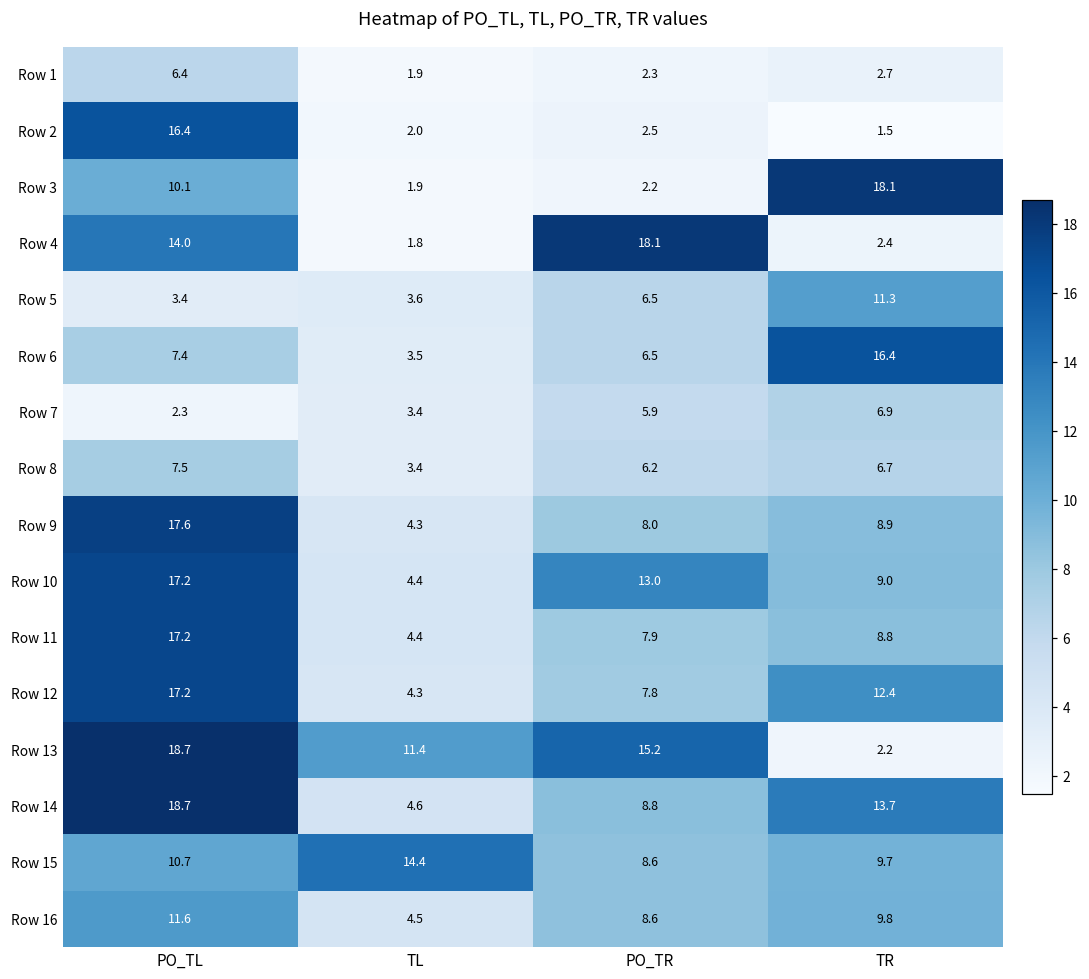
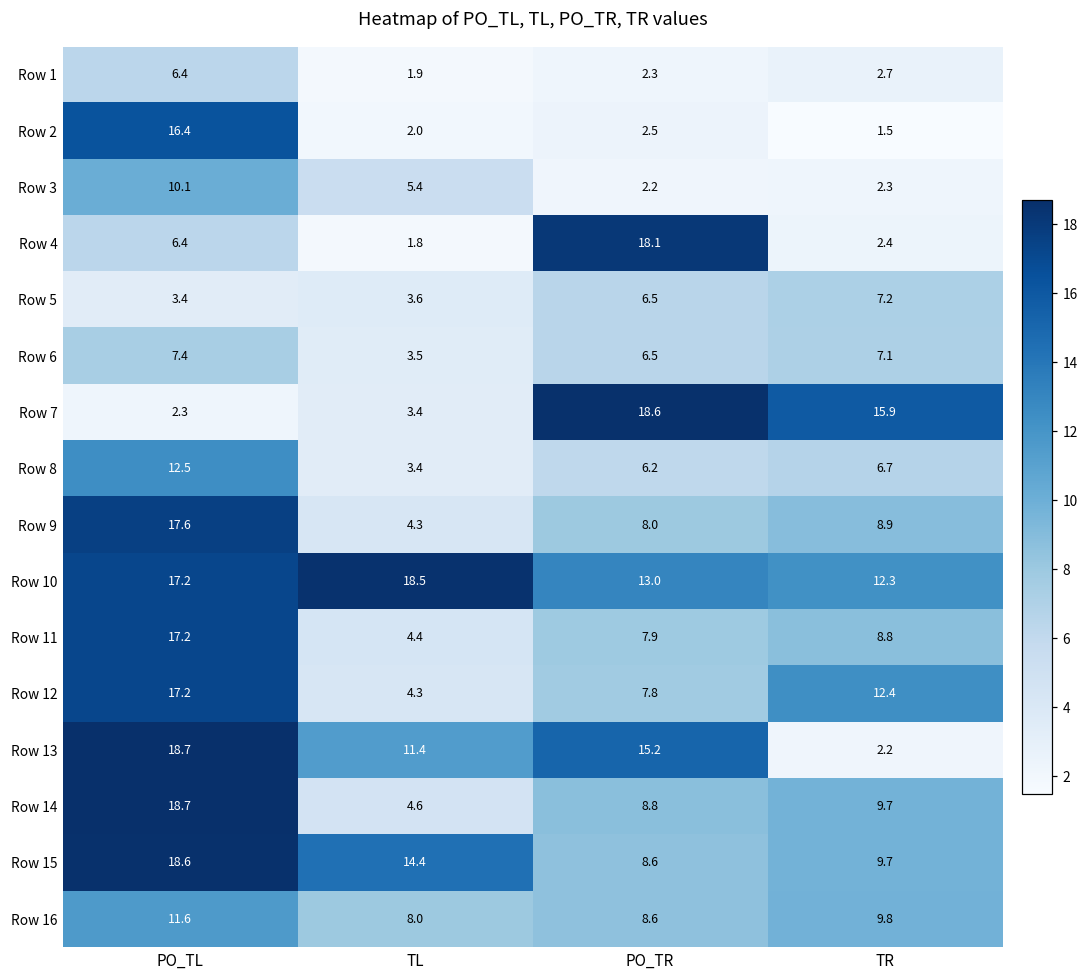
Row 3, TL: 1.9 -> 5.4
Row 3, TR: 18.1 -> 2.3
Row 4, PO_TL: 14.0 -> 6.4
Row 5, TR: 11.3 -> 7.2
Row 6, TR: 16.4 -> 7.1
Row 7, PO_TR: 5.9 -> 18.6
Row 7, TR: 6.9 -> 15.9
Row 8, PO_TL: 7.5 -> 12.5
Row 10, TL: 4.4 -> 18.5
Row 10, TR: 9.0 -> 12.3
Row 14, TR: 13.7 -> 9.7
Row 15, PO_TL: 10.7 -> 18.6
Row 16, TL: 4.5 -> 8.0
